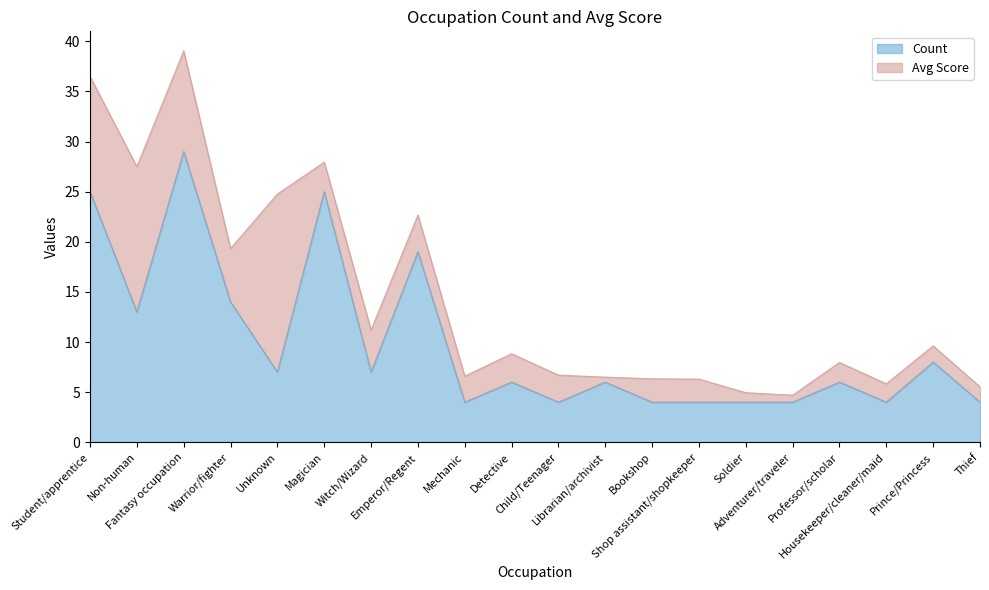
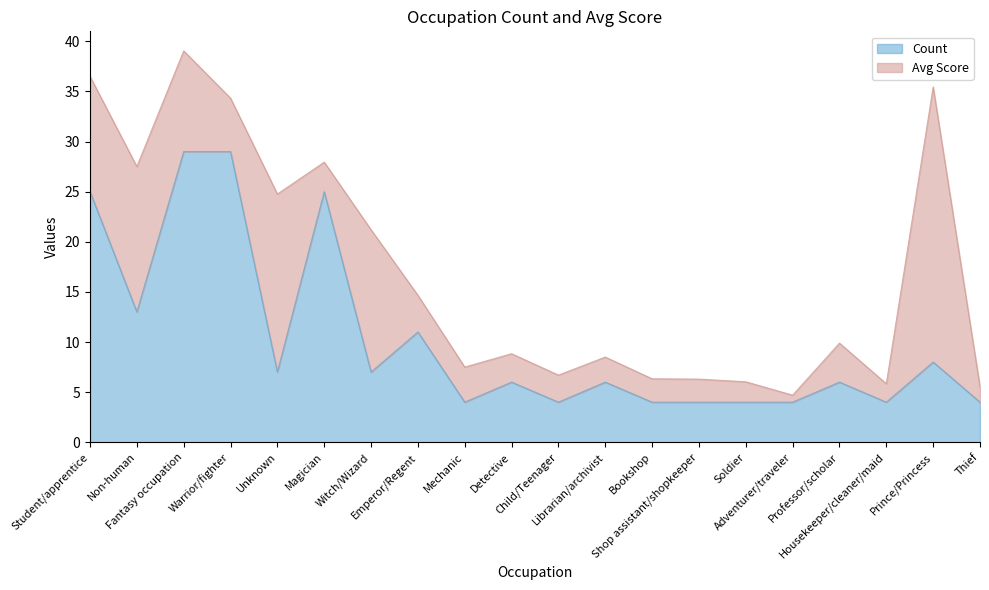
Count, Warrior/fighter: 14 -> 29
Avg Score, Witch/Wizard: 4.2 -> 14.2
Count, Emperor/Regent: 19 -> 11
Avg Score, Mechanic: 2.6 -> 3.5
Avg Score, Librarian/archivist: 0.5 -> 2.5
Avg Score, Soldier: 0.9 -> 2.0
Avg Score, Professor/scholar: 2.0 -> 3.9
Avg Score, Prince/Princess: 1.6 -> 27.5
